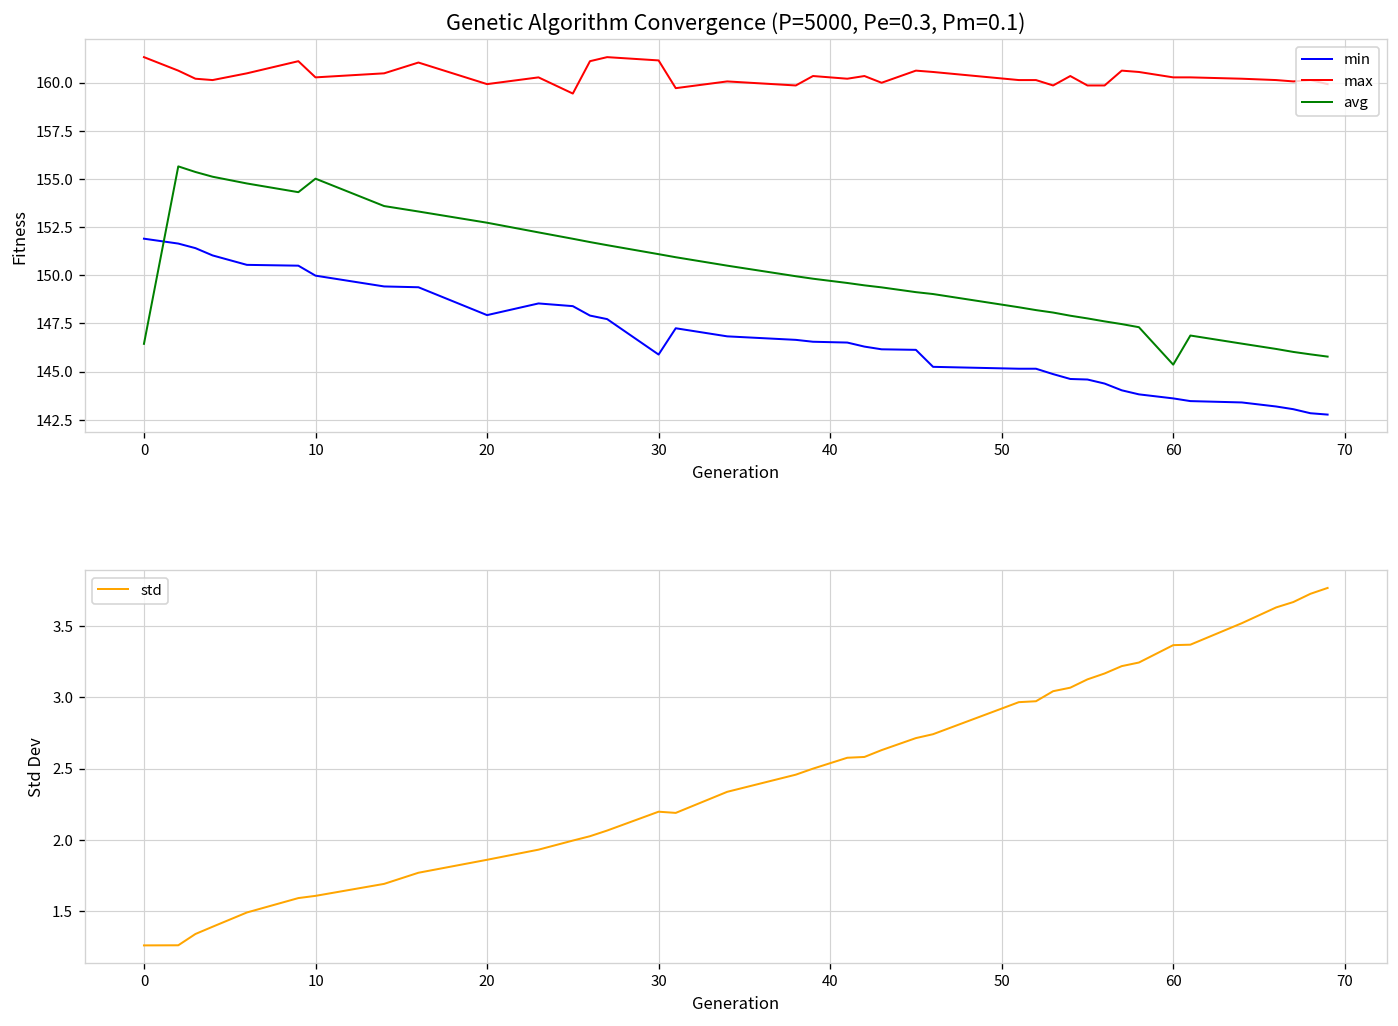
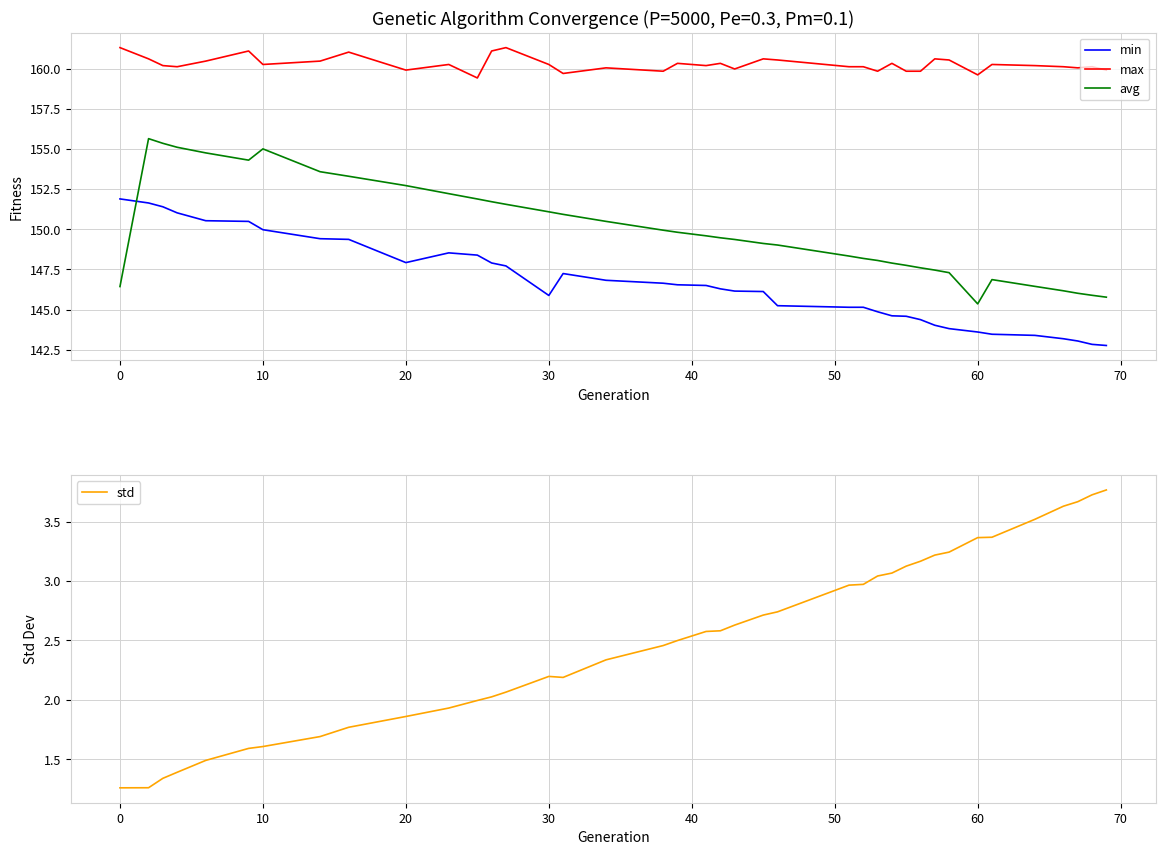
Genetic Algorithm Convergence (P=5000, Pe=0.3, Pm=0.1), max, 30: 161.1 -> 160.3
Genetic Algorithm Convergence (P=5000, Pe=0.3, Pm=0.1), max, 60: 160.3 -> 159.6
